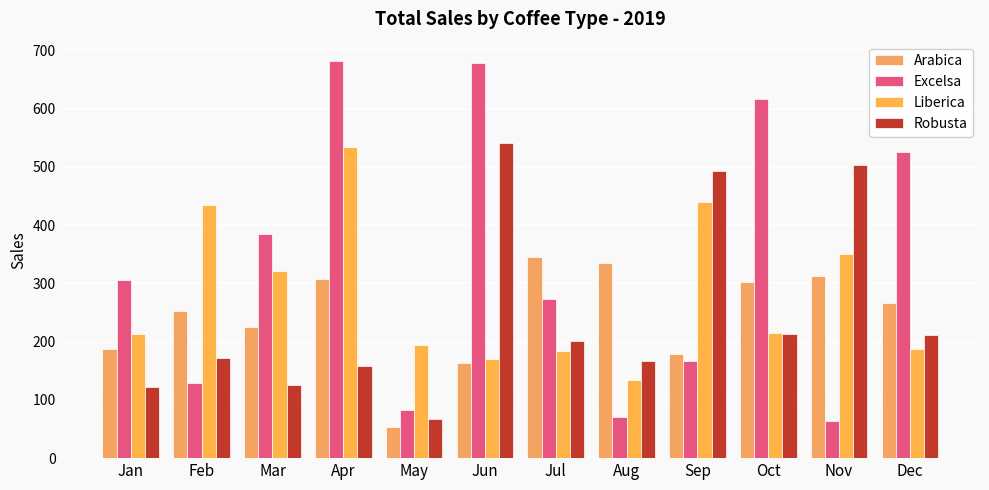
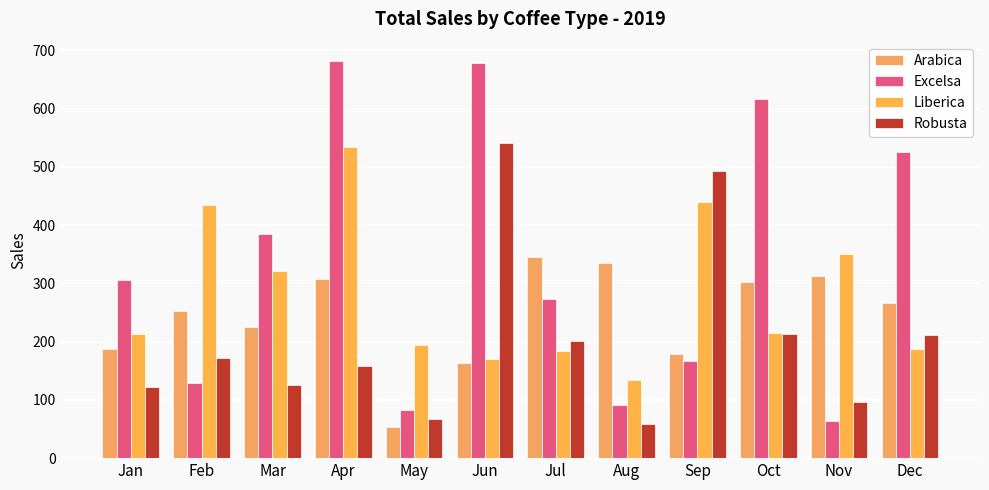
Excelsa, Aug: 70 -> 90
Robusta, Aug: 170 -> 60
Robusta, Nov: 500 -> 100
